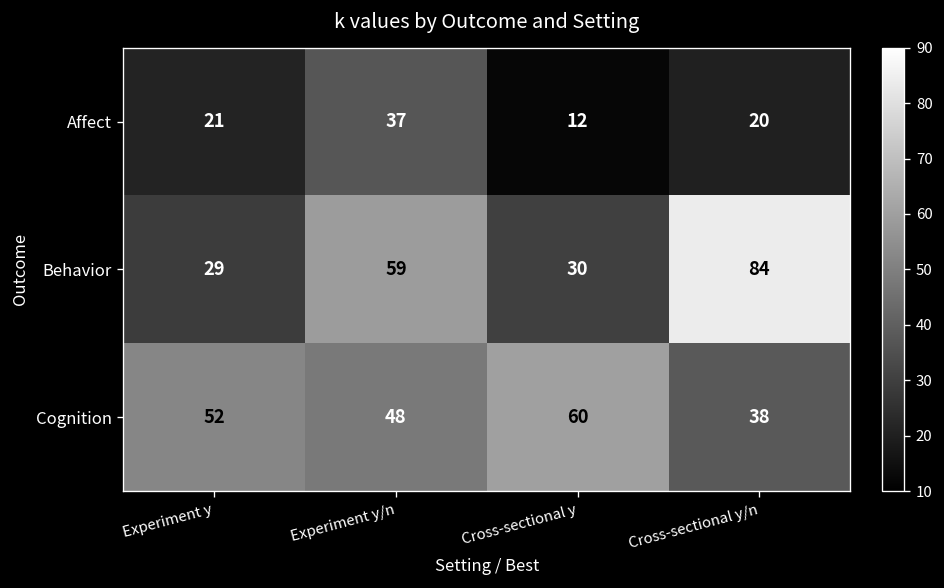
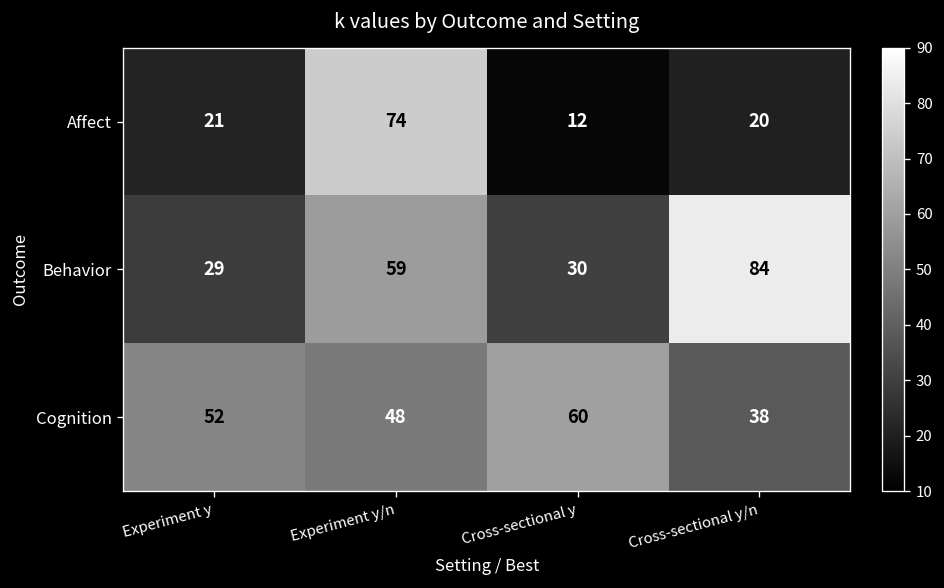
Affect, Experiment y/n: 37 -> 74
